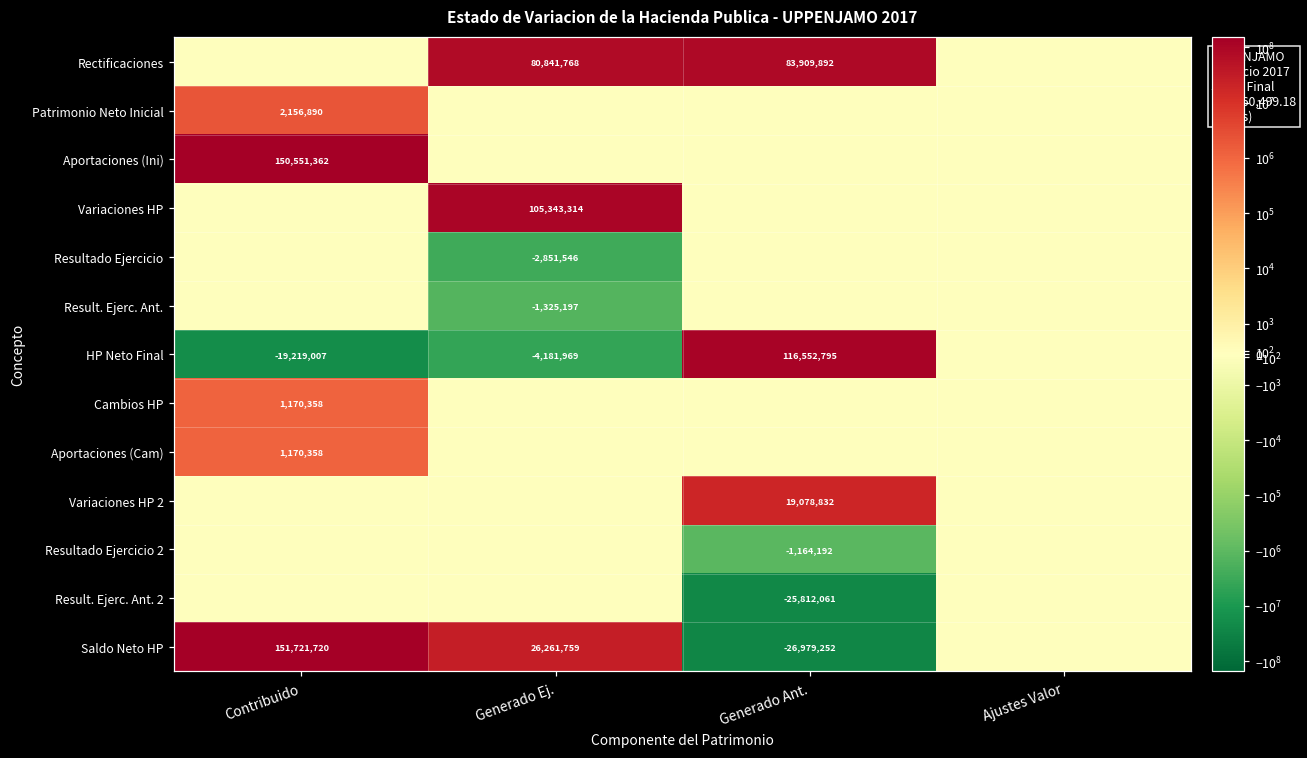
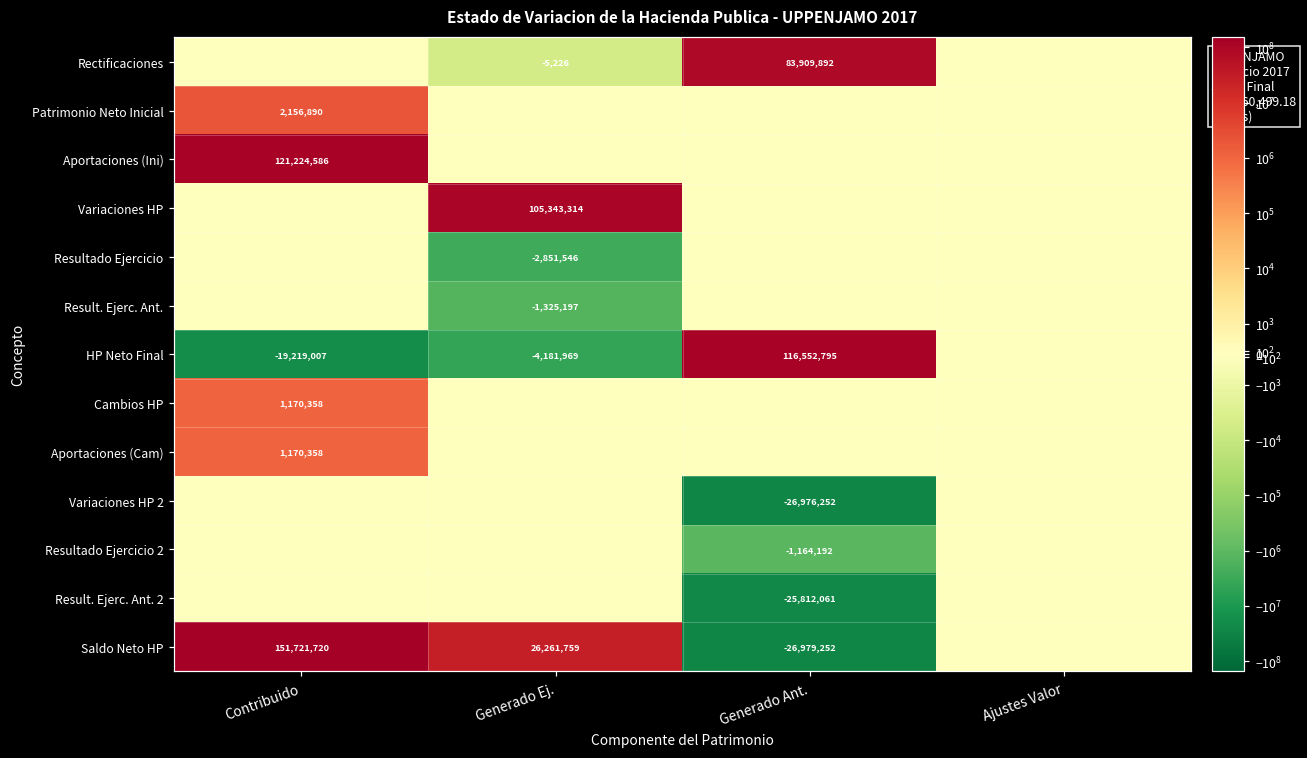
Rectificaciones, Generado Ej.: 80,841,768 -> -5,226
Aportaciones (Ini), Contribuido: 150,551,362 -> 121,224,586
Variaciones HP 2, Generado Ant.: 19,078,832 -> -26,976,252
